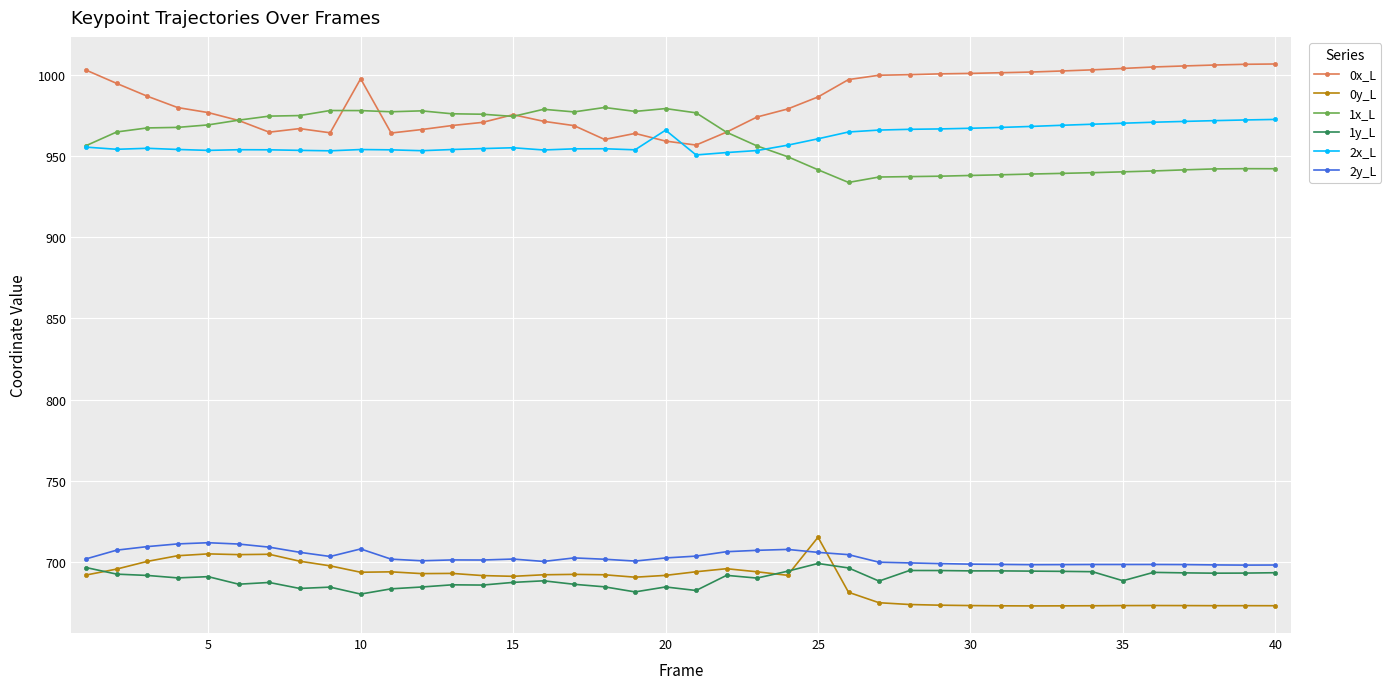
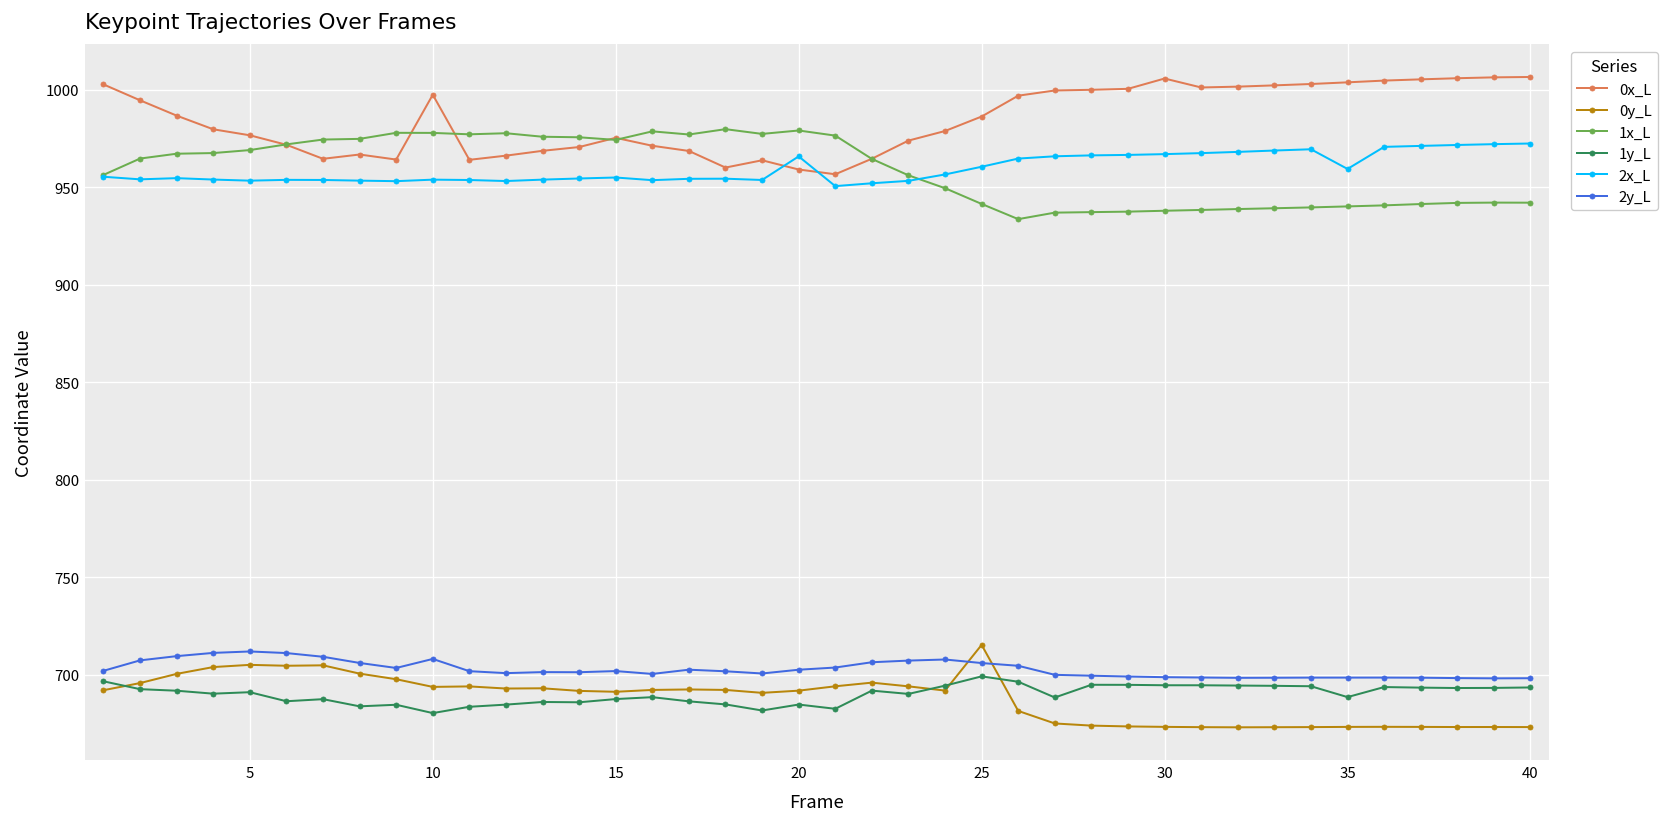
0x_L, 30: 1001 -> 1006
2x_L, 35: 970 -> 959
